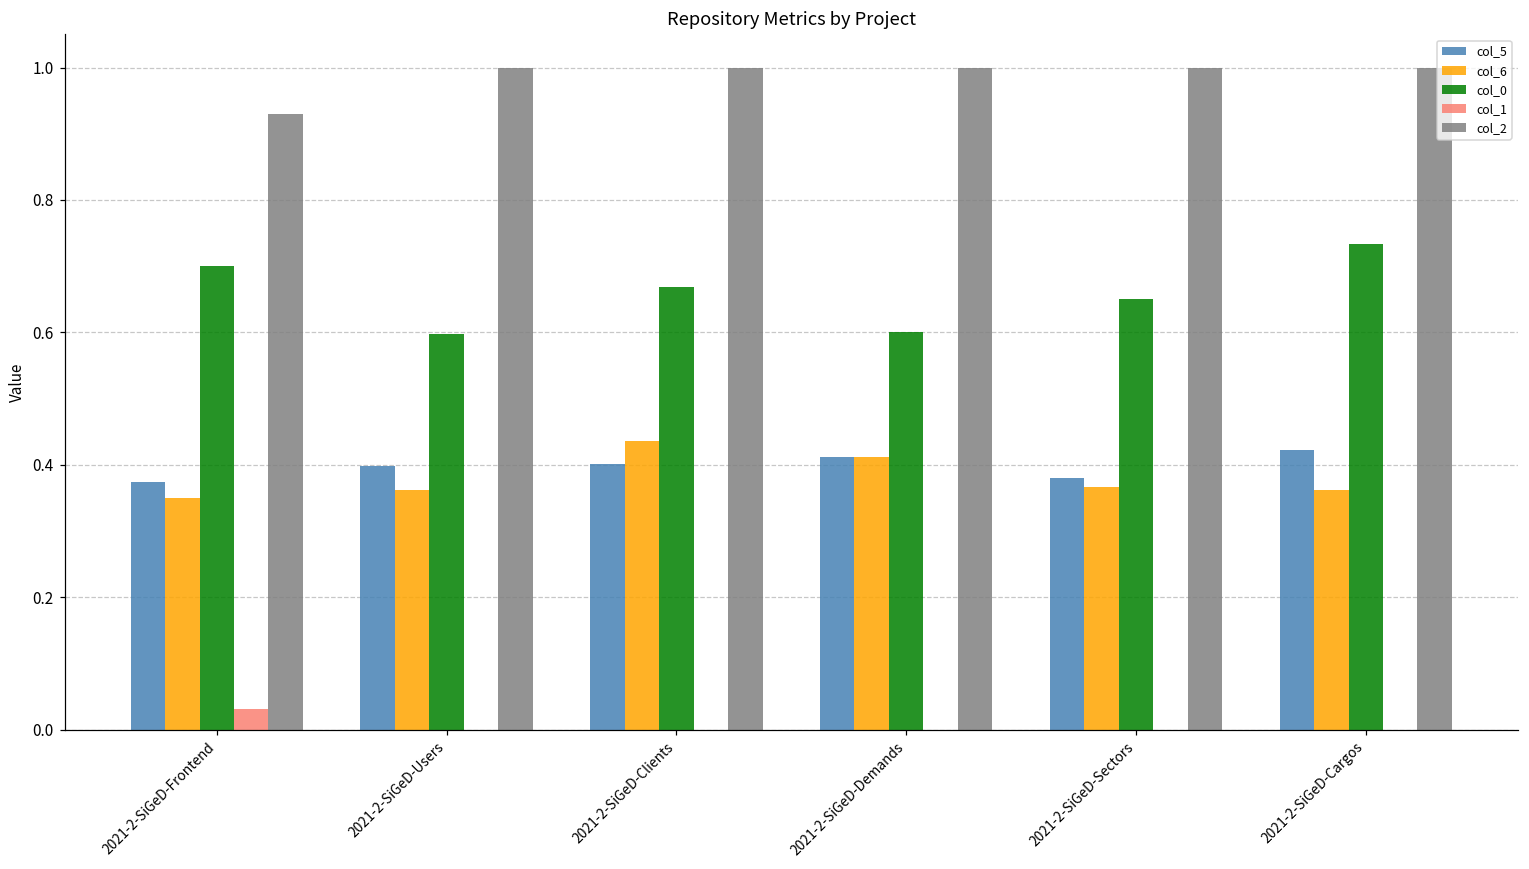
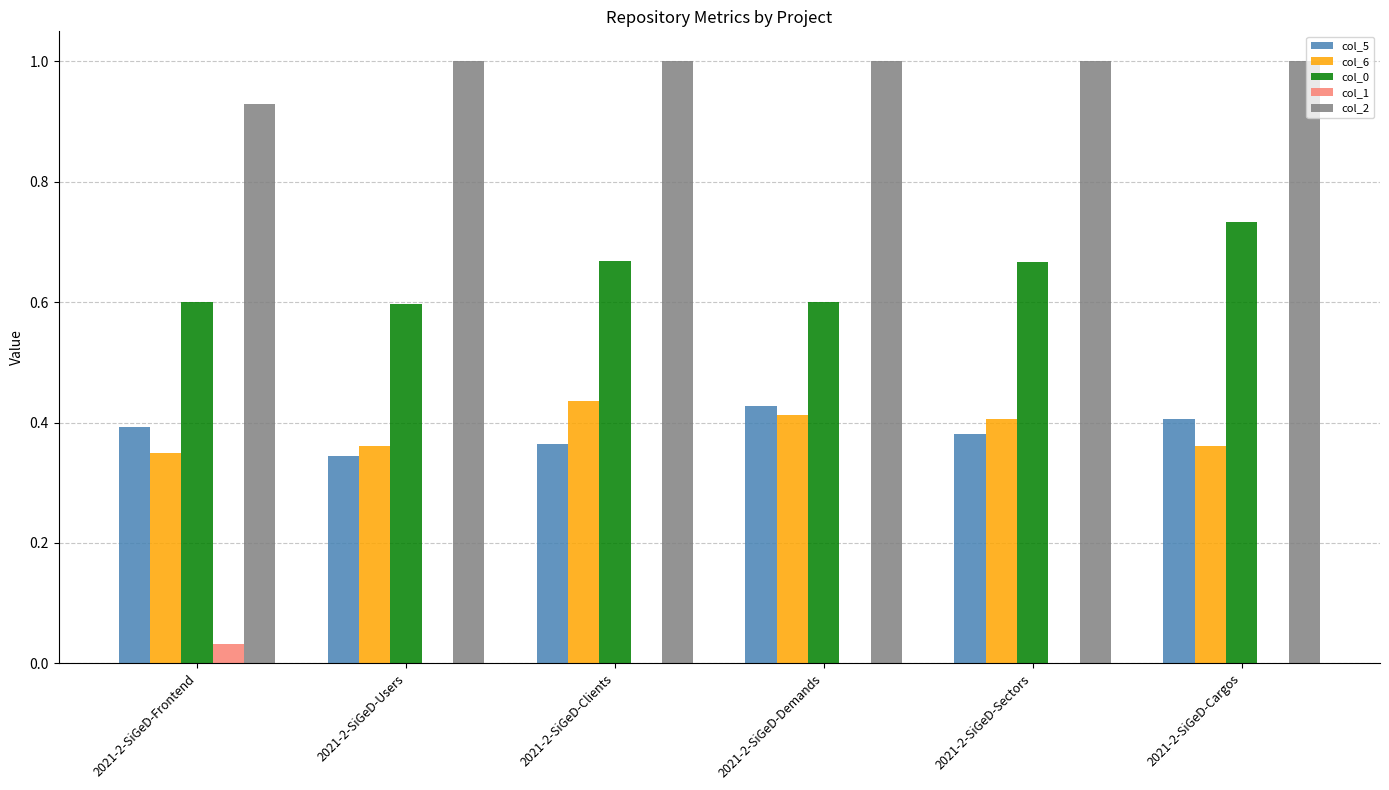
col_5, 2021-2-SiGeD-Frontend: 0.37 -> 0.39
col_0, 2021-2-SiGeD-Frontend: 0.7 -> 0.6
col_5, 2021-2-SiGeD-Users: 0.40 -> 0.35
col_5, 2021-2-SiGeD-Clients: 0.40 -> 0.36
col_5, 2021-2-SiGeD-Demands: 0.41 -> 0.43
col_6, 2021-2-SiGeD-Sectors: 0.37 -> 0.41
col_0, 2021-2-SiGeD-Sectors: 0.65 -> 0.67
col_5, 2021-2-SiGeD-Cargos: 0.42 -> 0.41
